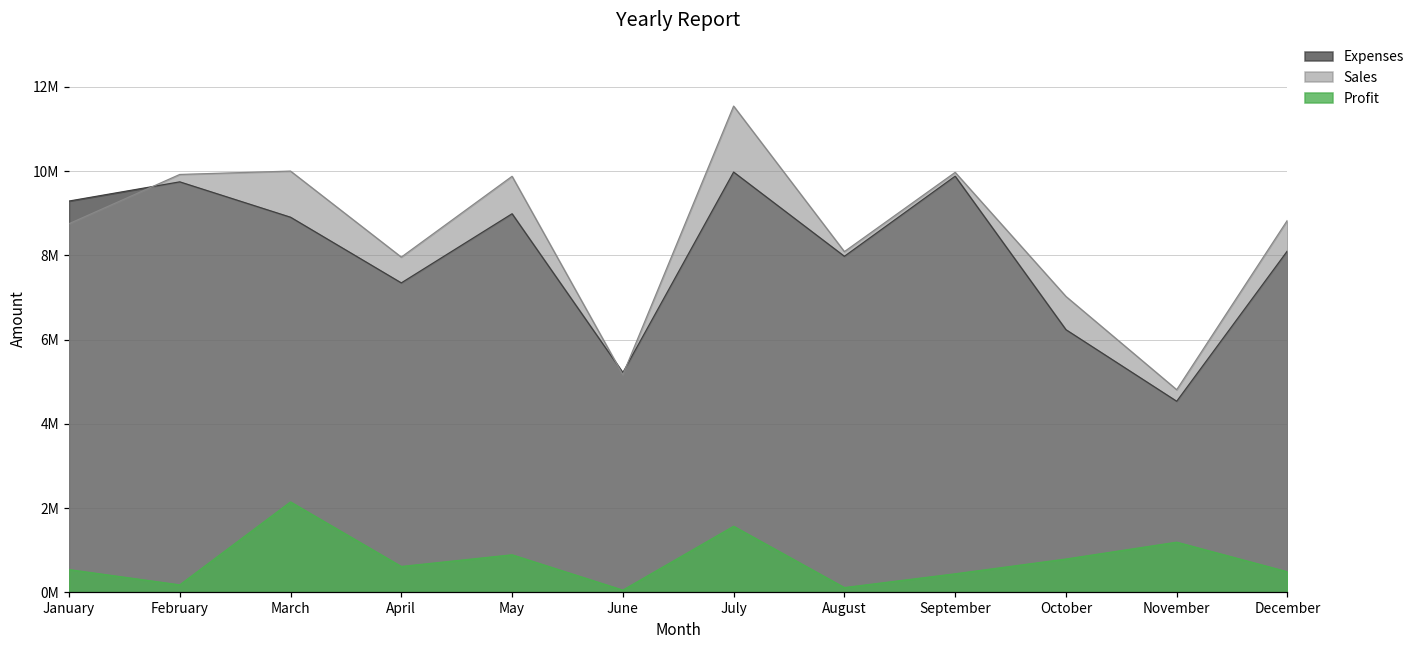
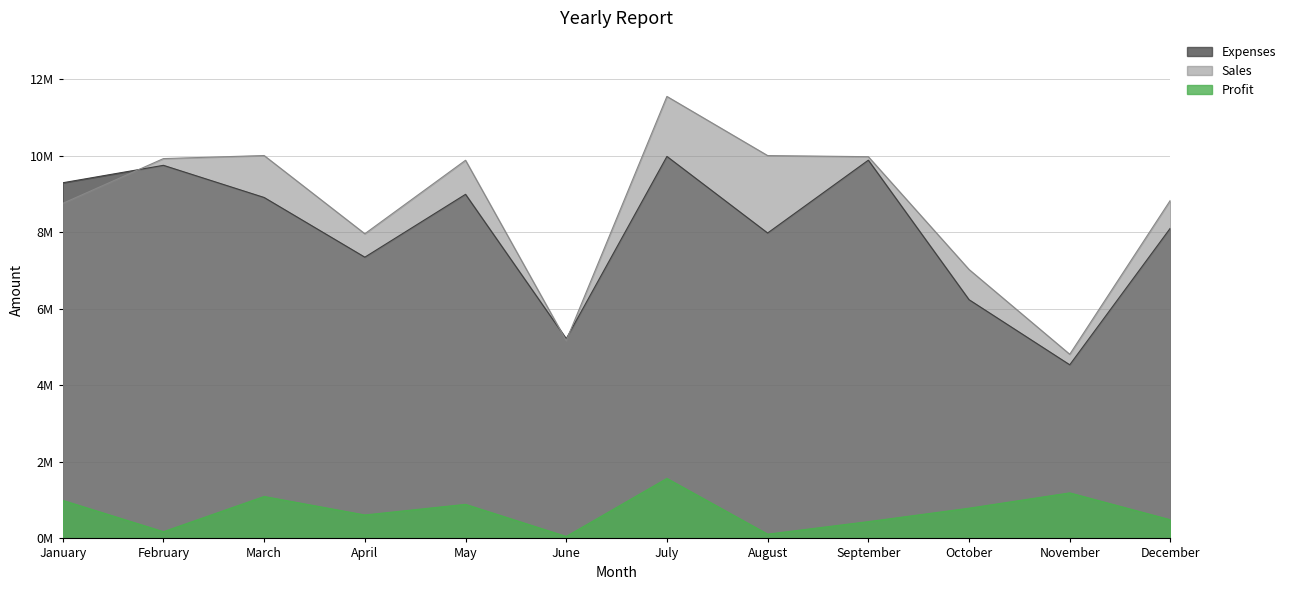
Profit, January: 500000 -> 1000000
Profit, March: 2100000 -> 1100000
Sales, August: 8100000 -> 10000000
